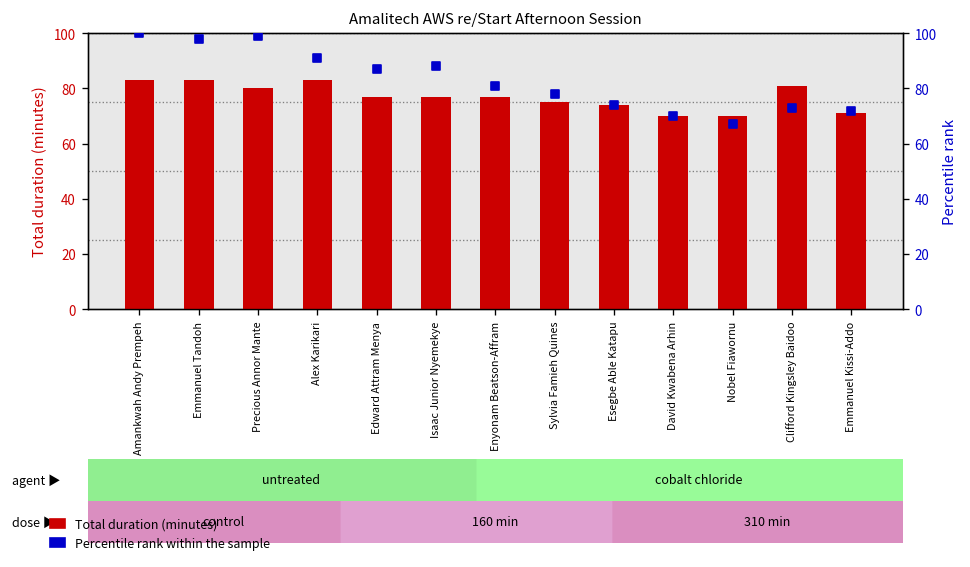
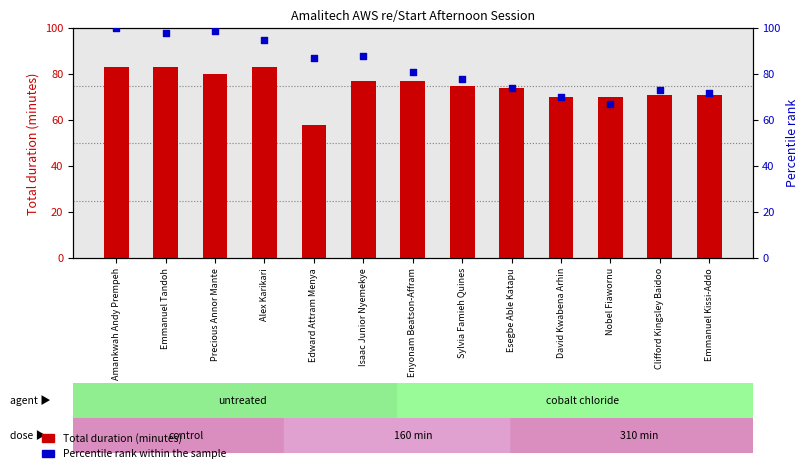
Total duration (minutes), Edward Attram Menya: 77 -> 58
Total duration (minutes), Clifford Kingsley Baidoo: 81 -> 71
Percentile rank within the sample, Alex Karikari: 91 -> 95
